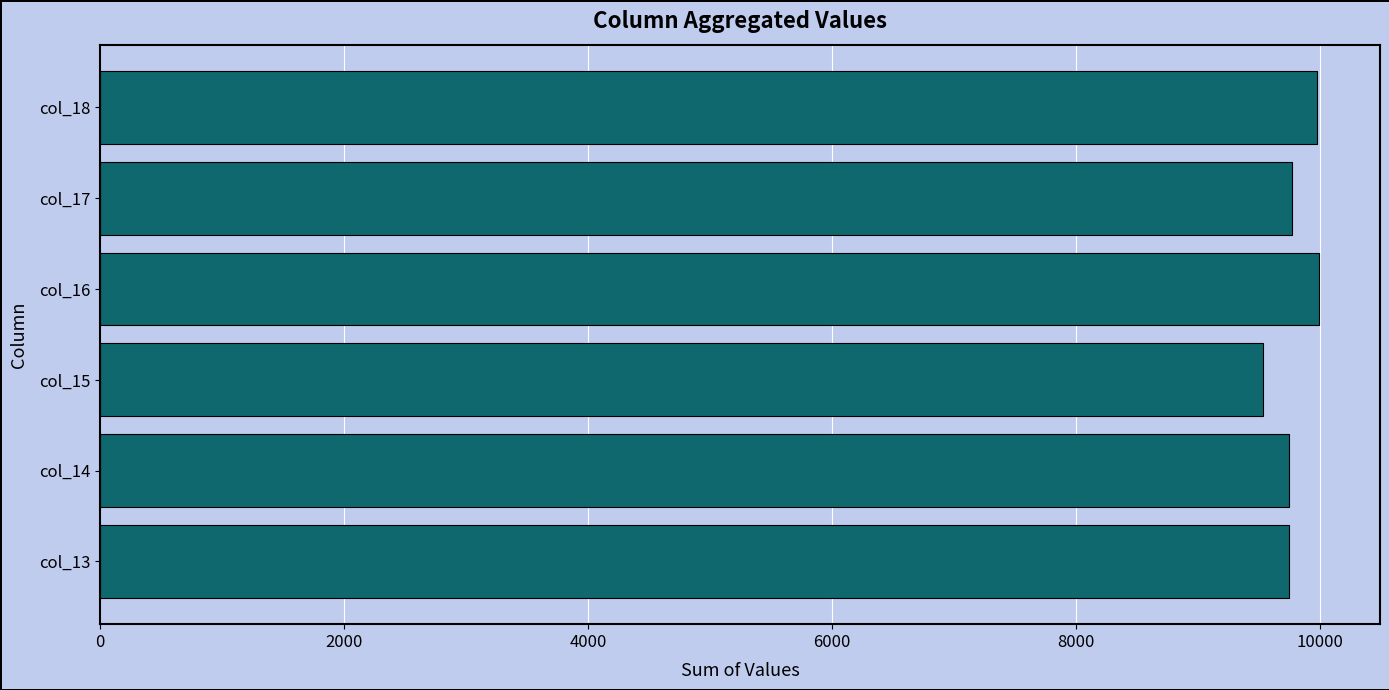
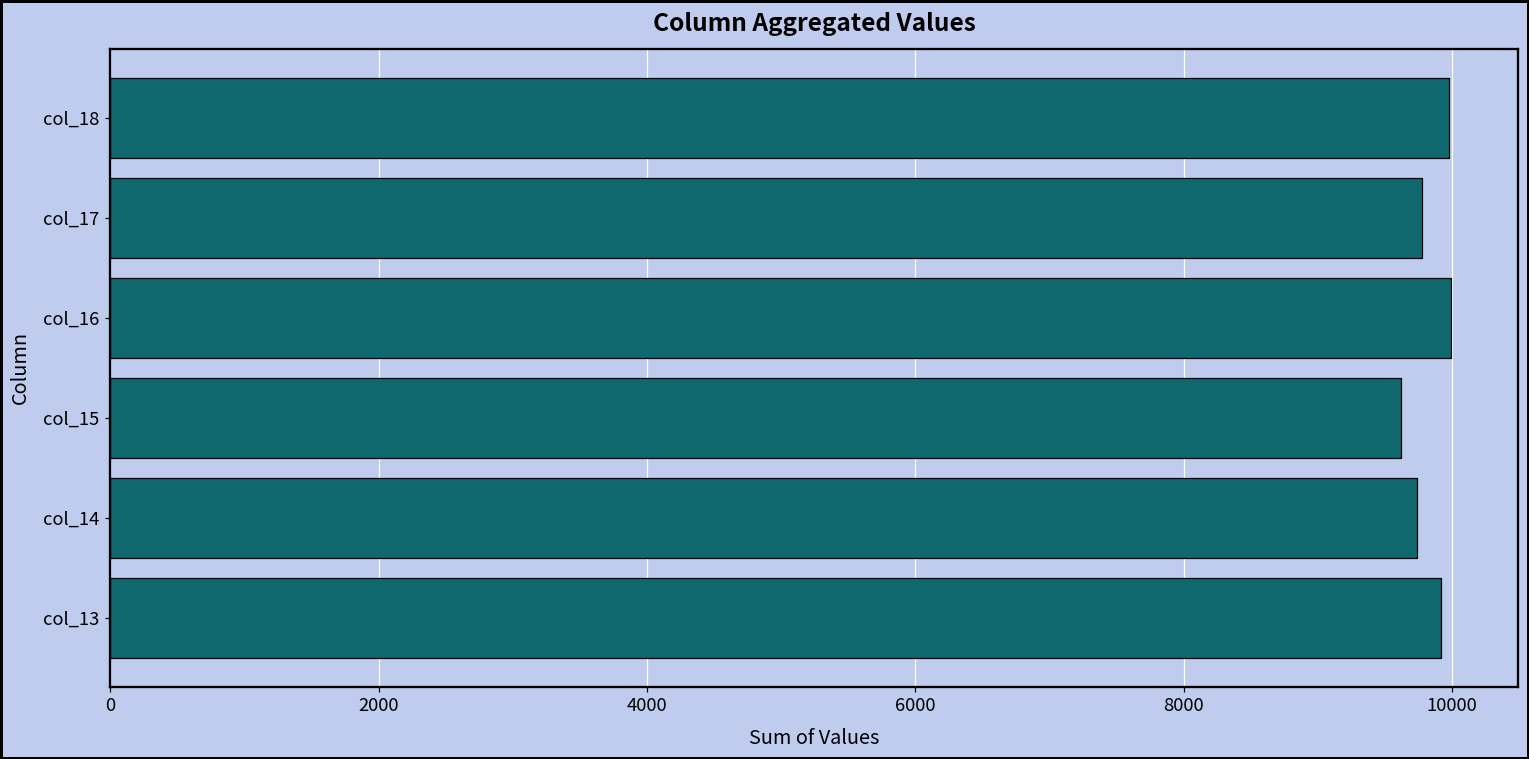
col_15: 9530 -> 9620
col_13: 9750 -> 9920
